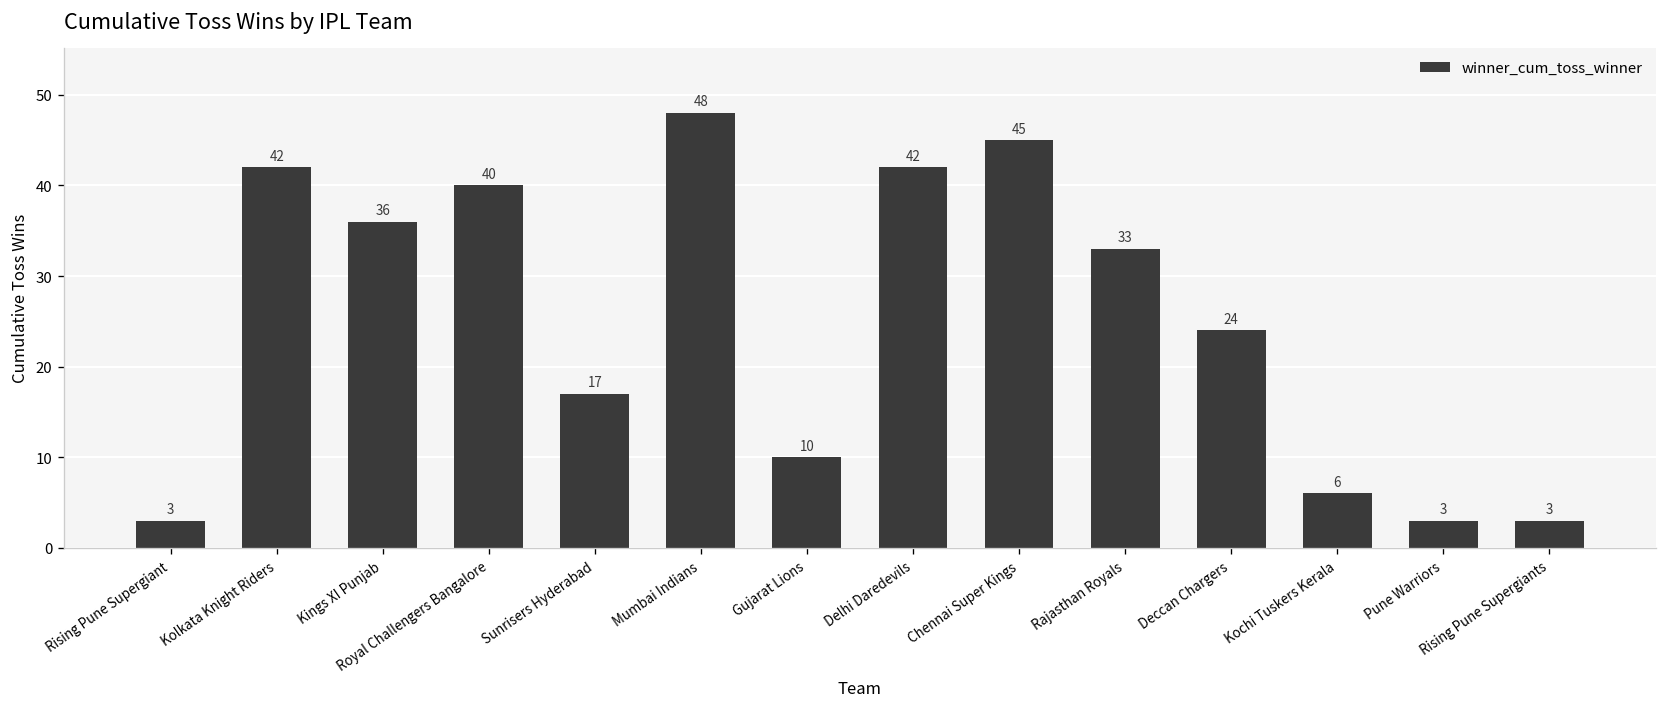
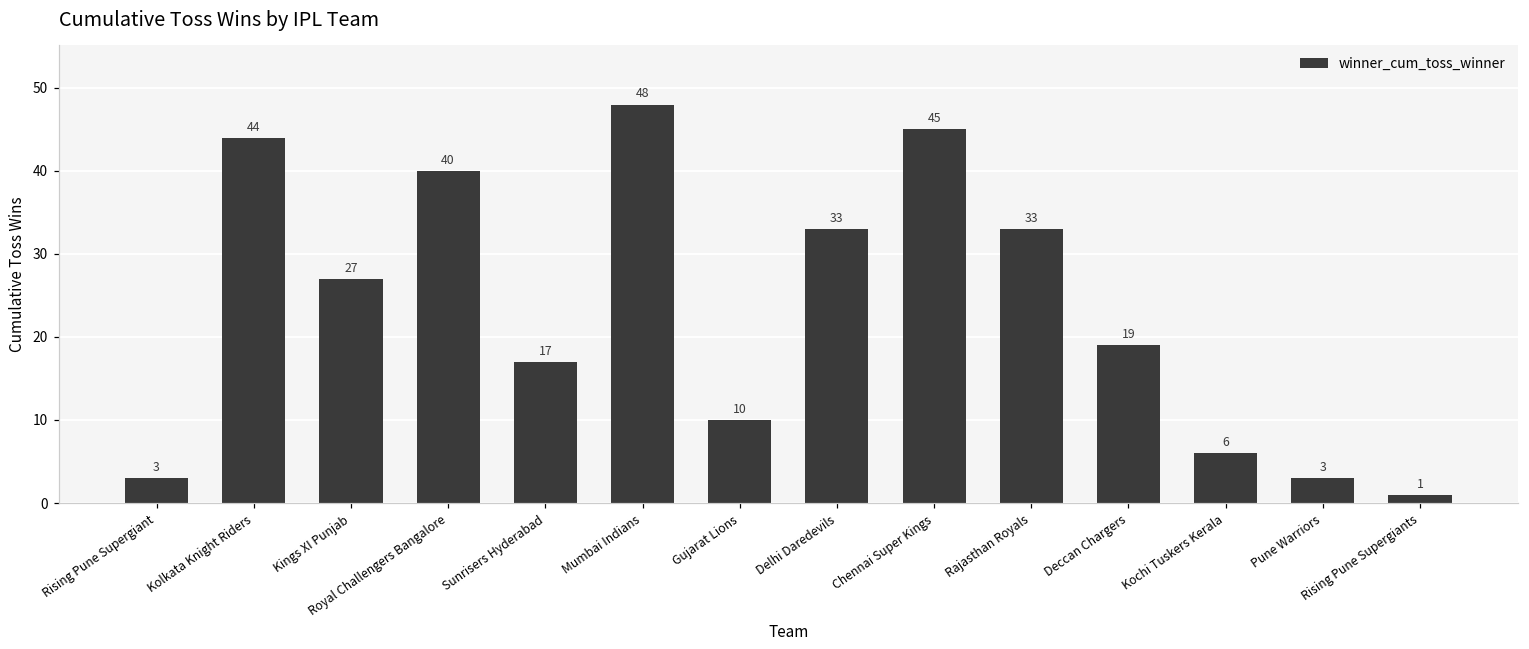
Kolkata Knight Riders: 42 -> 44
Kings XI Punjab: 36 -> 27
Delhi Daredevils: 42 -> 33
Deccan Chargers: 24 -> 19
Rising Pune Supergiants: 3 -> 1
